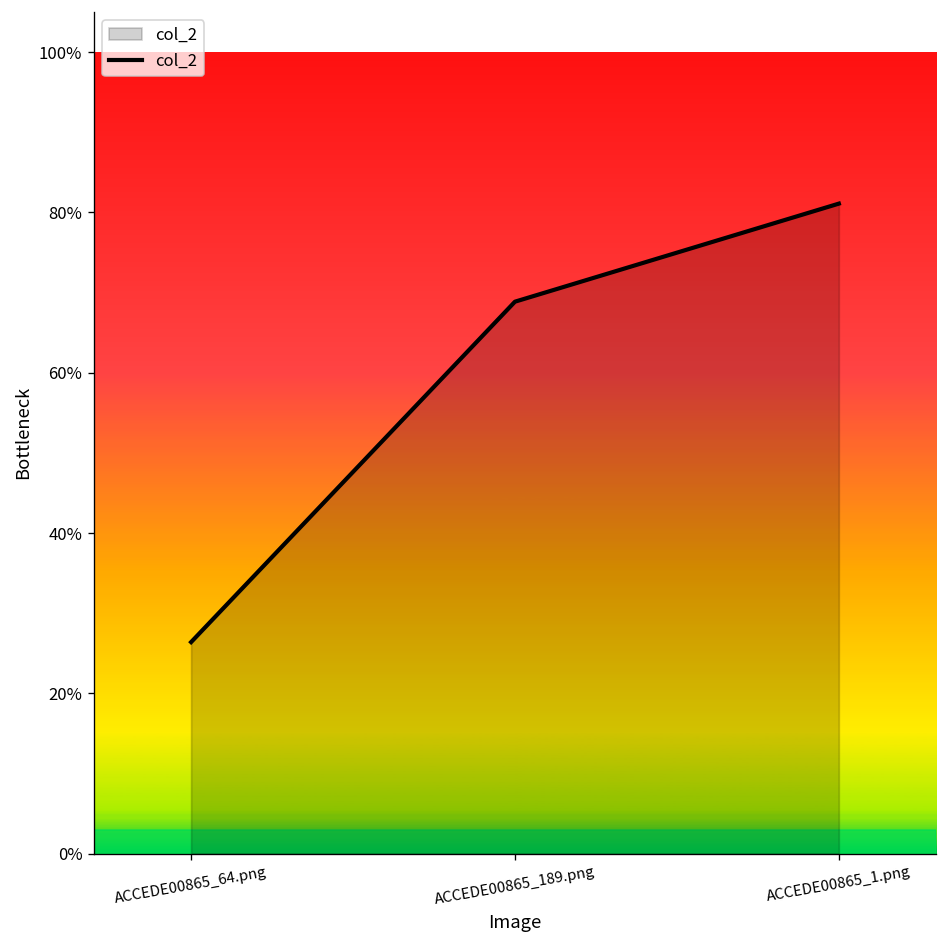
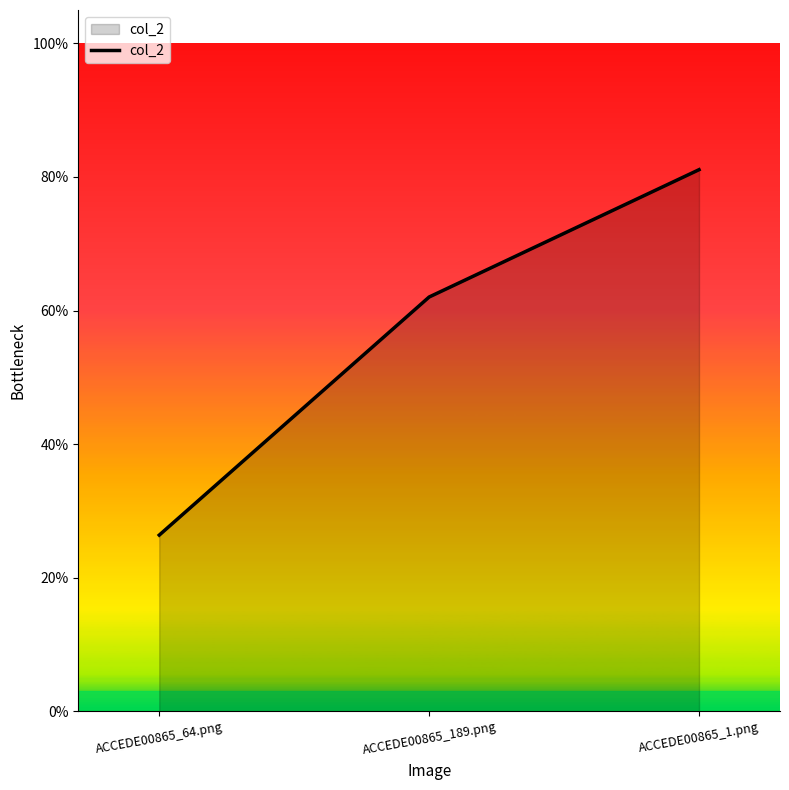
ACCEDE00865_189.png: 69% -> 62%
